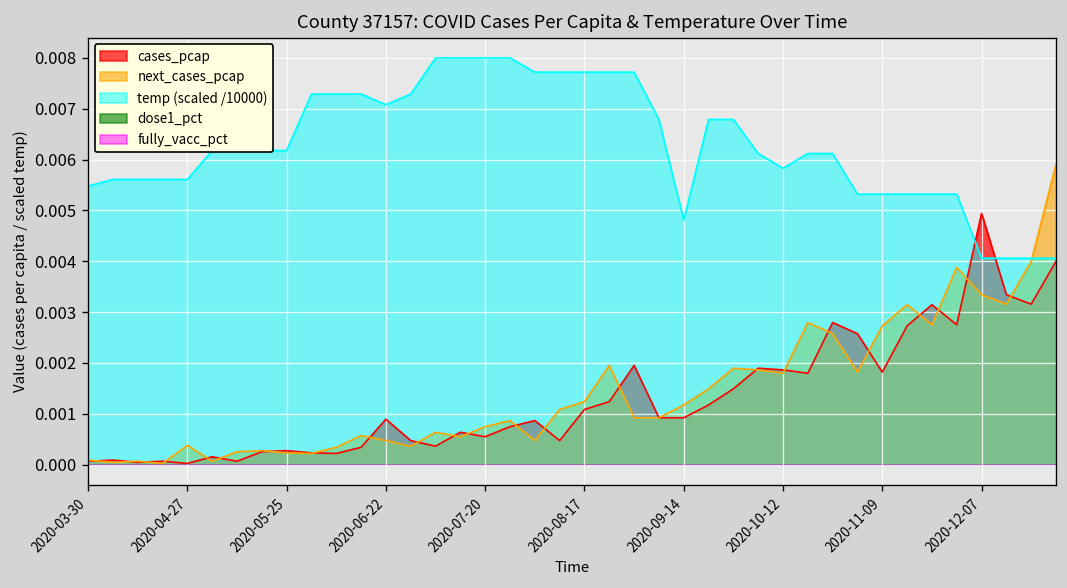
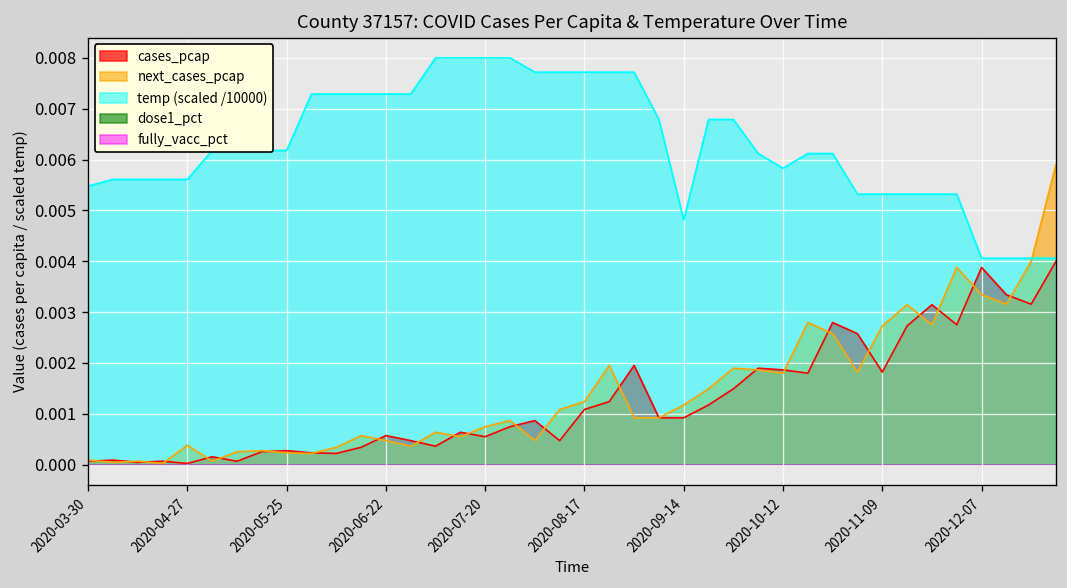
cases_pcap, 2020-06-22: 0.0009 -> 0.0006
temp (scaled /10000), 2020-06-22: 0.0071 -> 0.0073
cases_pcap, 2020-12-07: 0.0049 -> 0.0039
